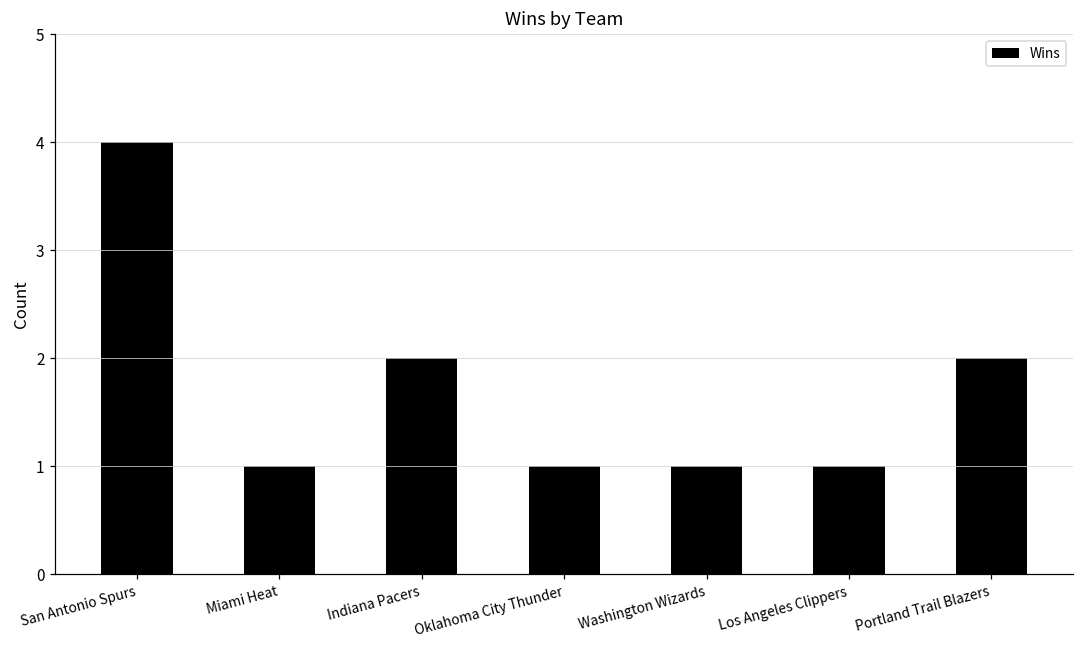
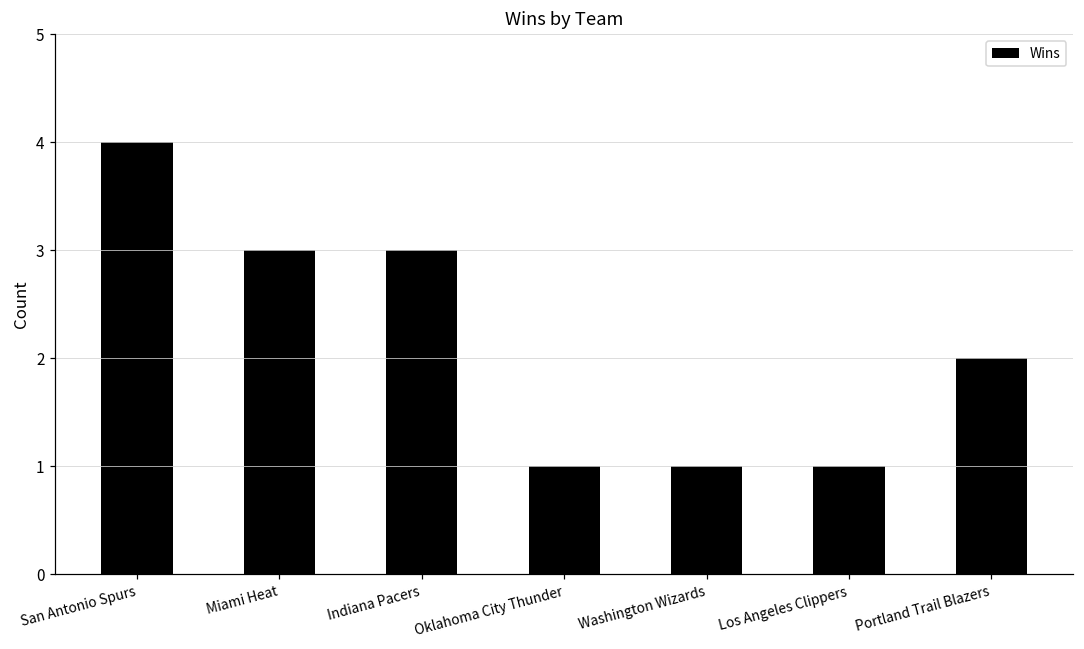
Miami Heat: 1 -> 3
Indiana Pacers: 2 -> 3
